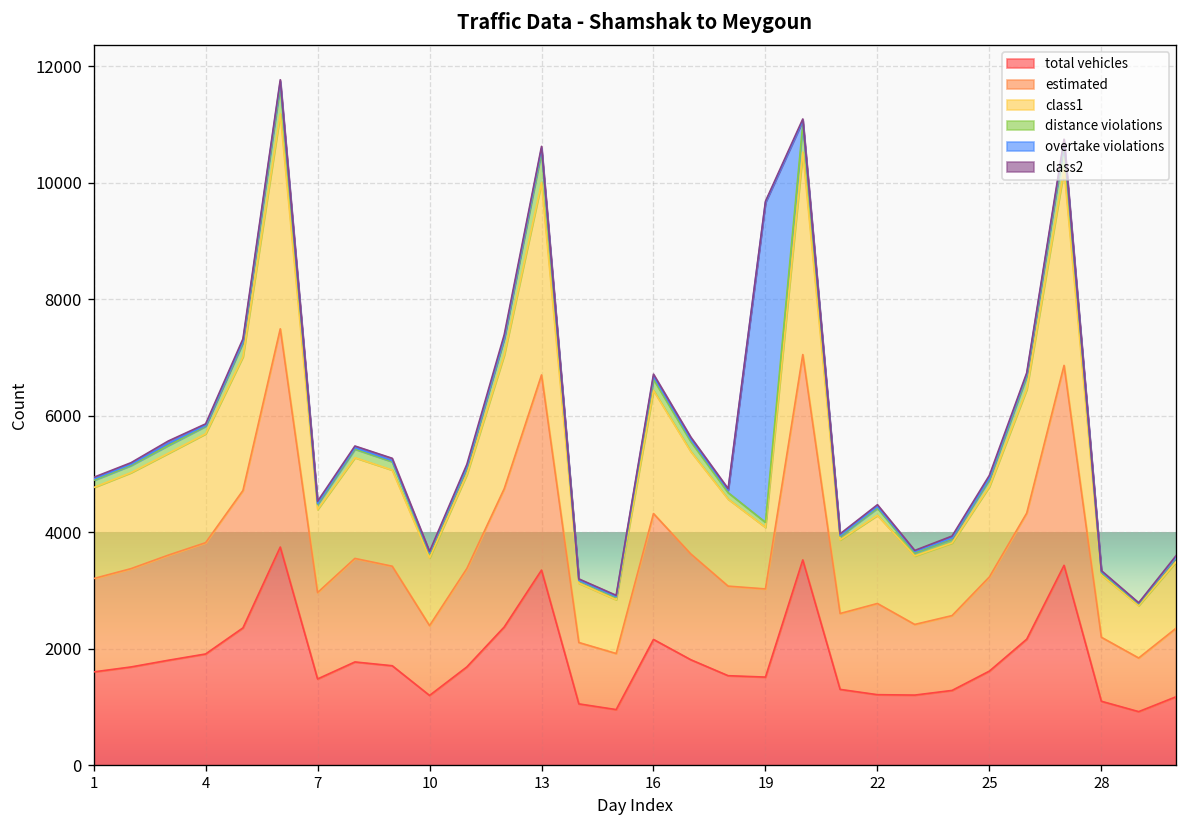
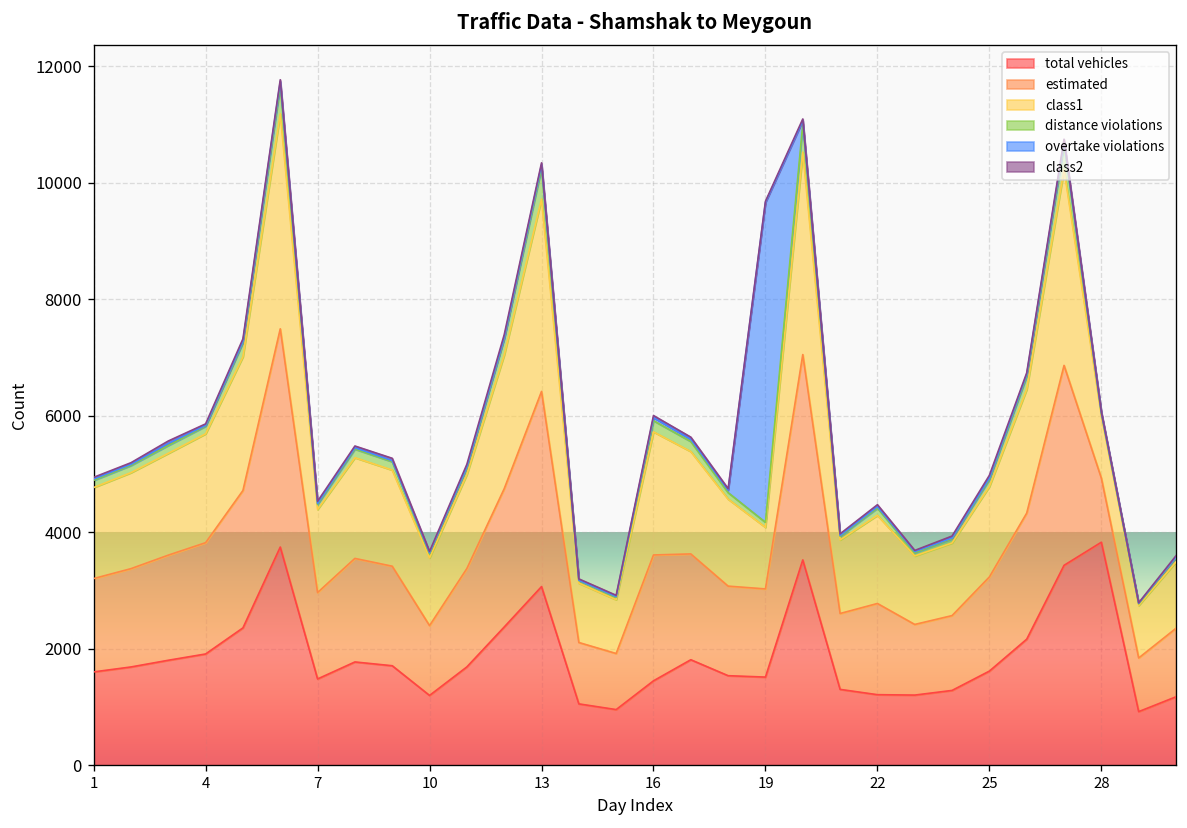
total vehicles, 13: 3400 -> 3100
total vehicles, 16: 2200 -> 1500
total vehicles, 28: 1100 -> 3800
